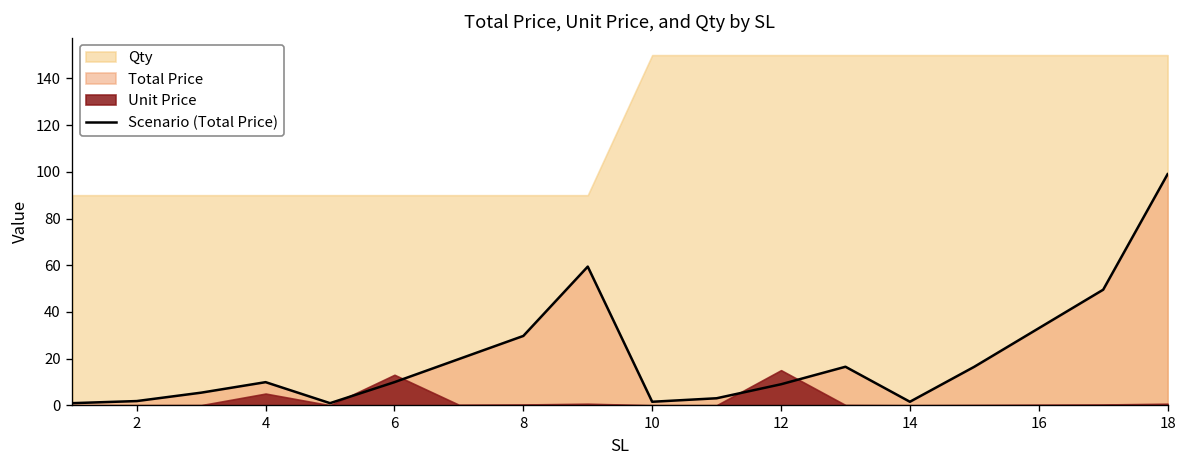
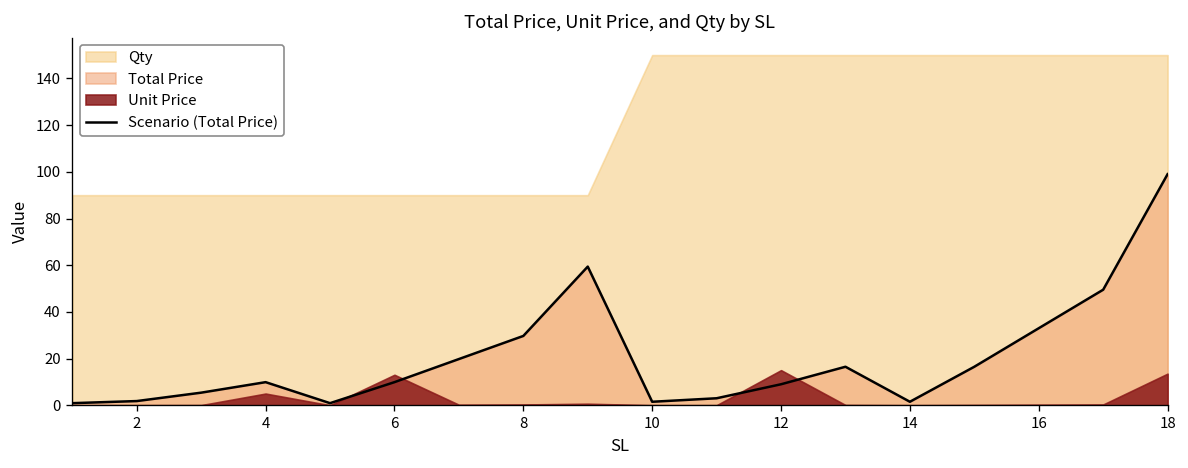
Unit Price, 18: 1 -> 14
